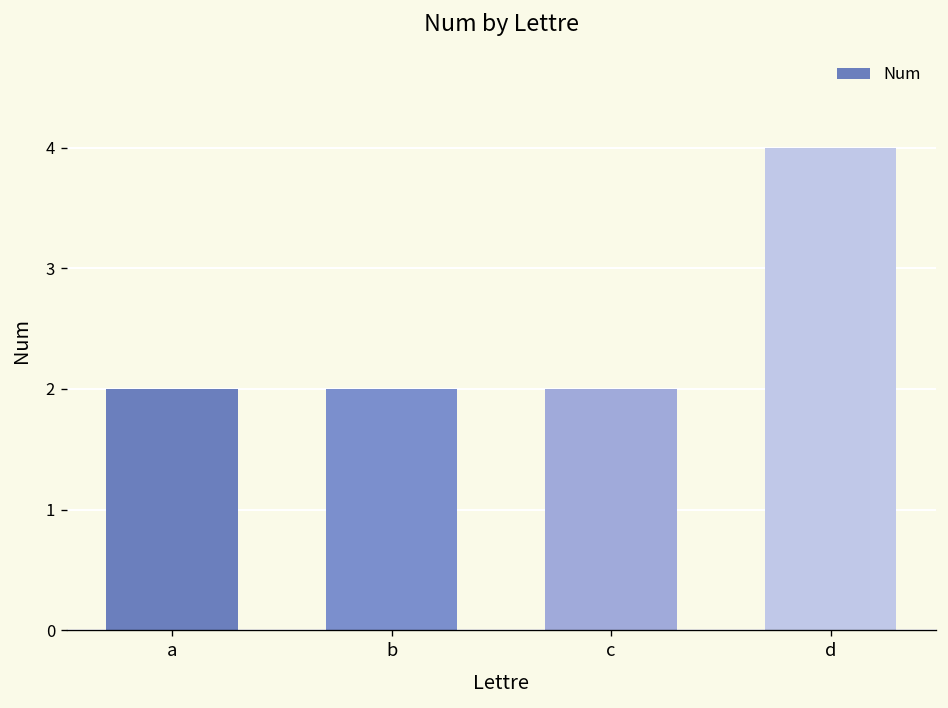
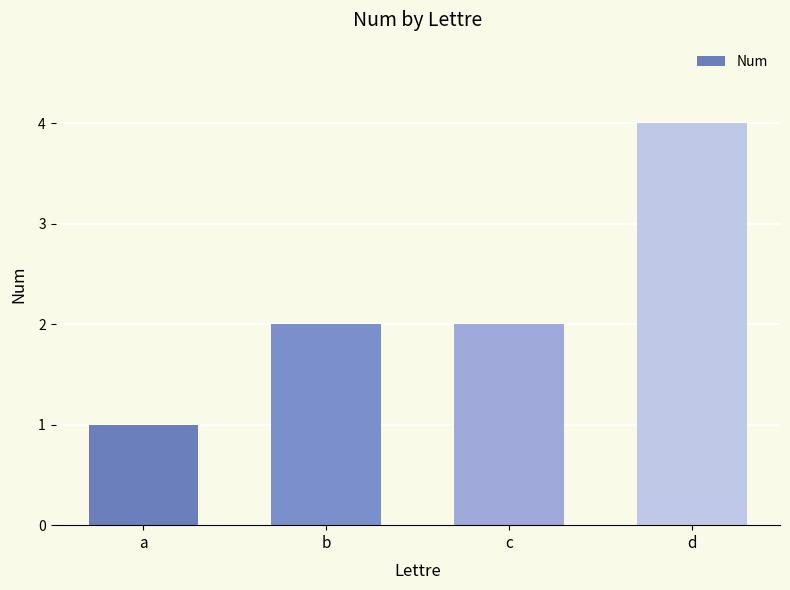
a: 2 -> 1
